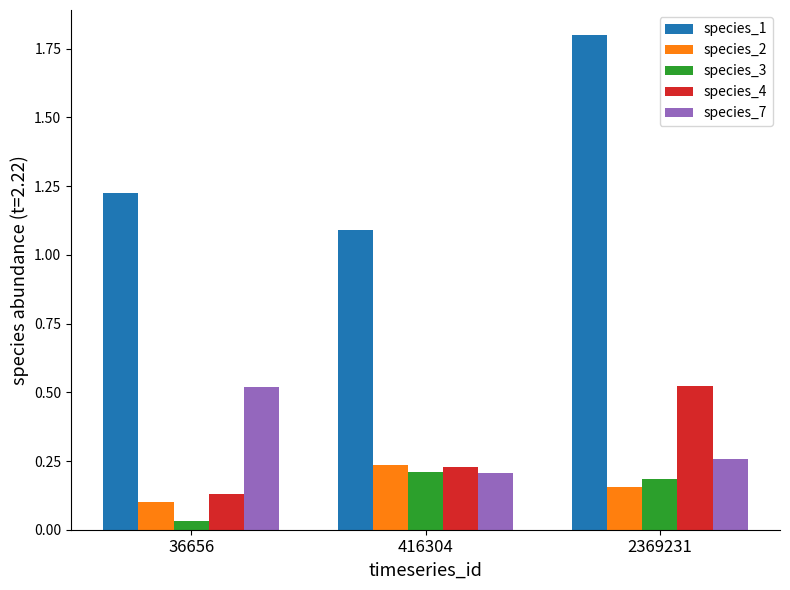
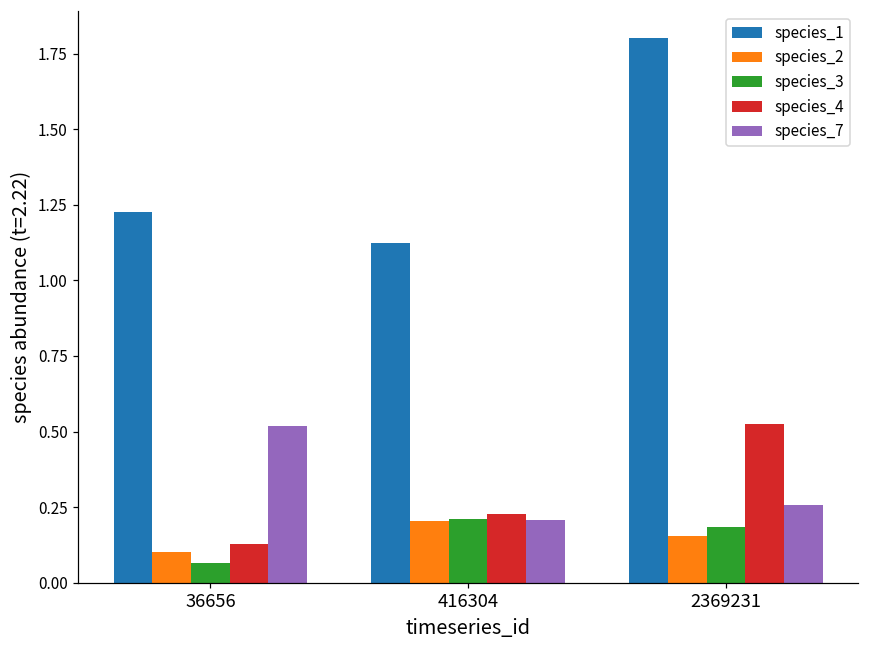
species_3, 36656: 0.03 -> 0.06
species_1, 416304: 1.09 -> 1.12
species_2, 416304: 0.24 -> 0.20
